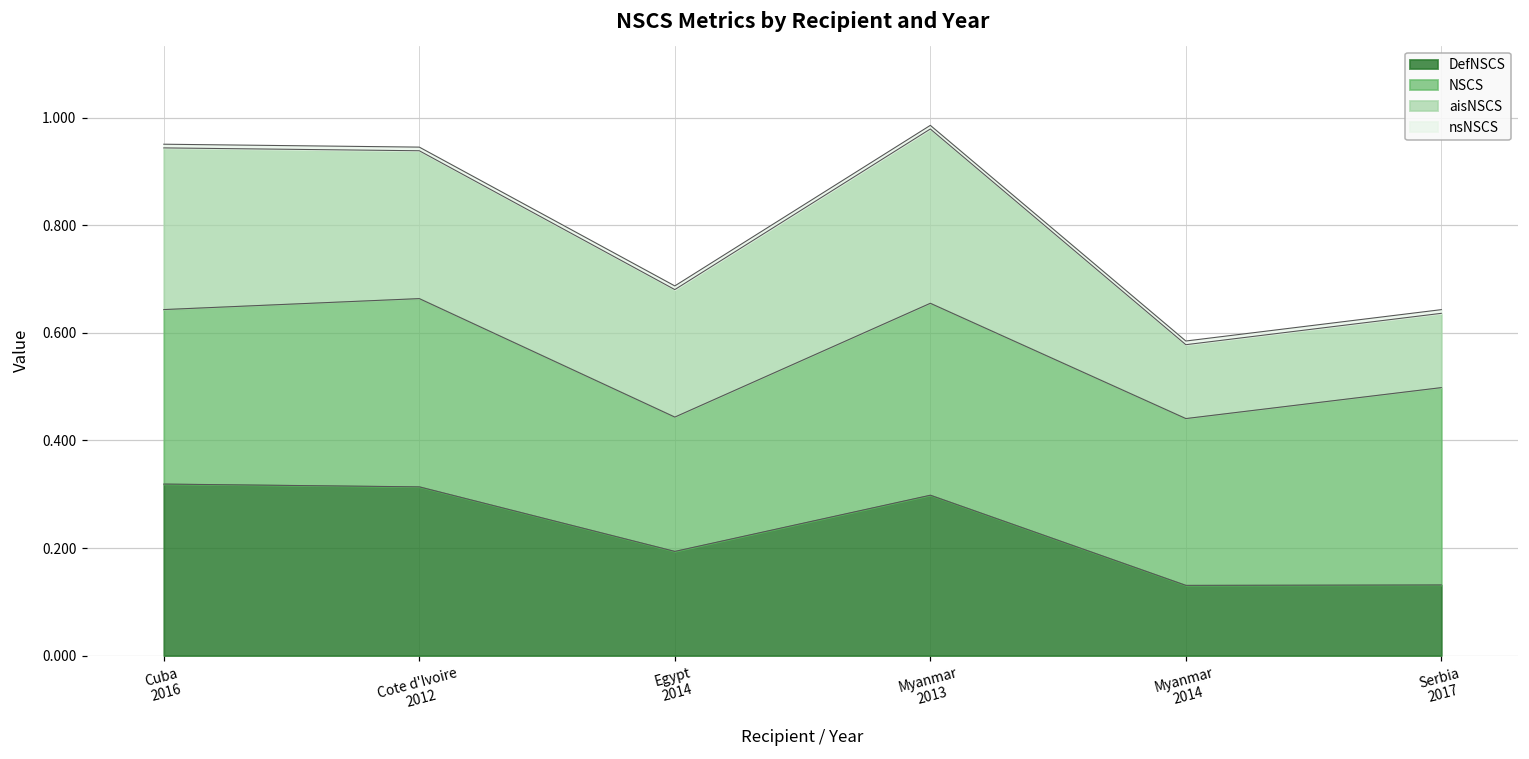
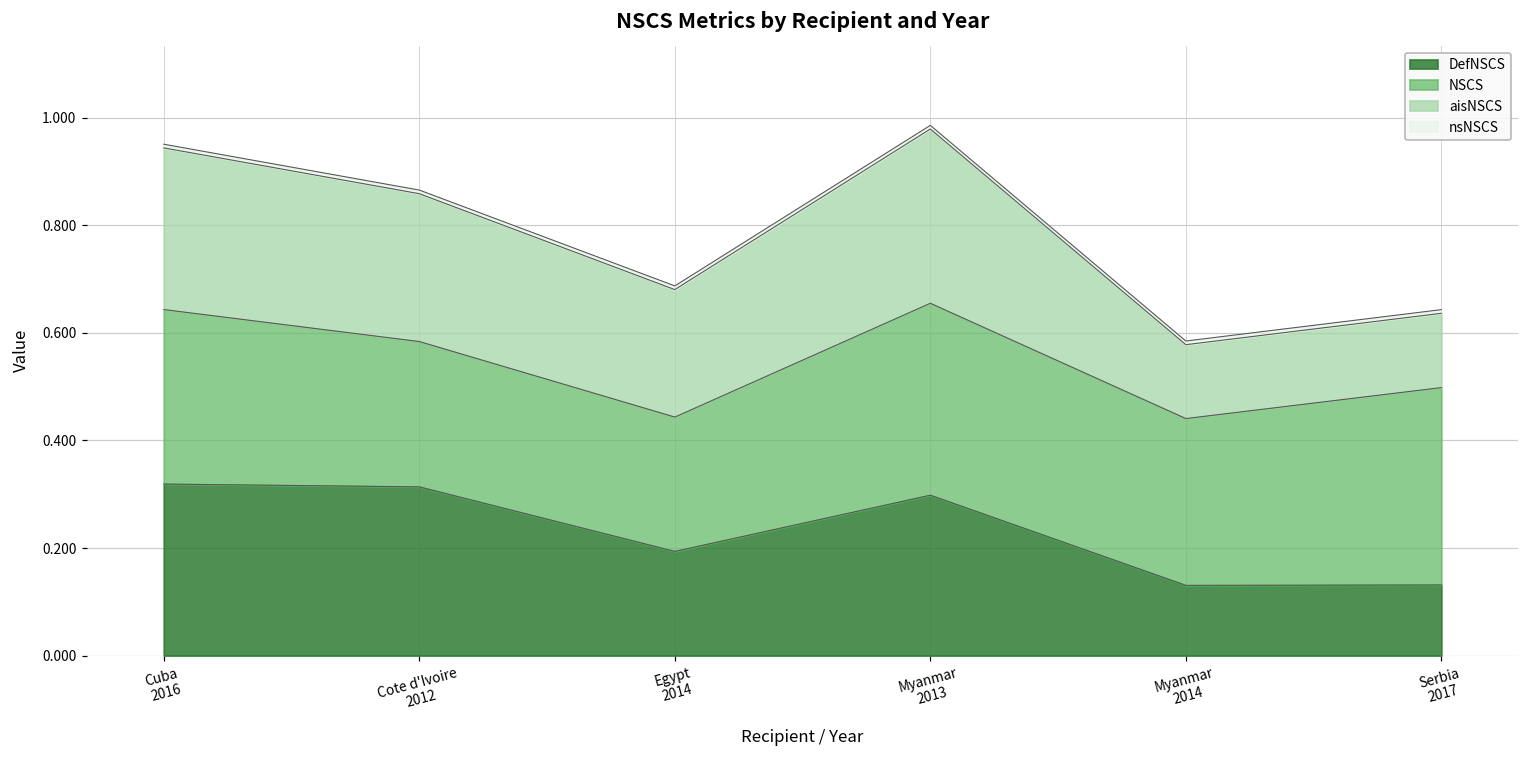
NSCS, Cote d'Ivoire 2012: 0.35 -> 0.27
